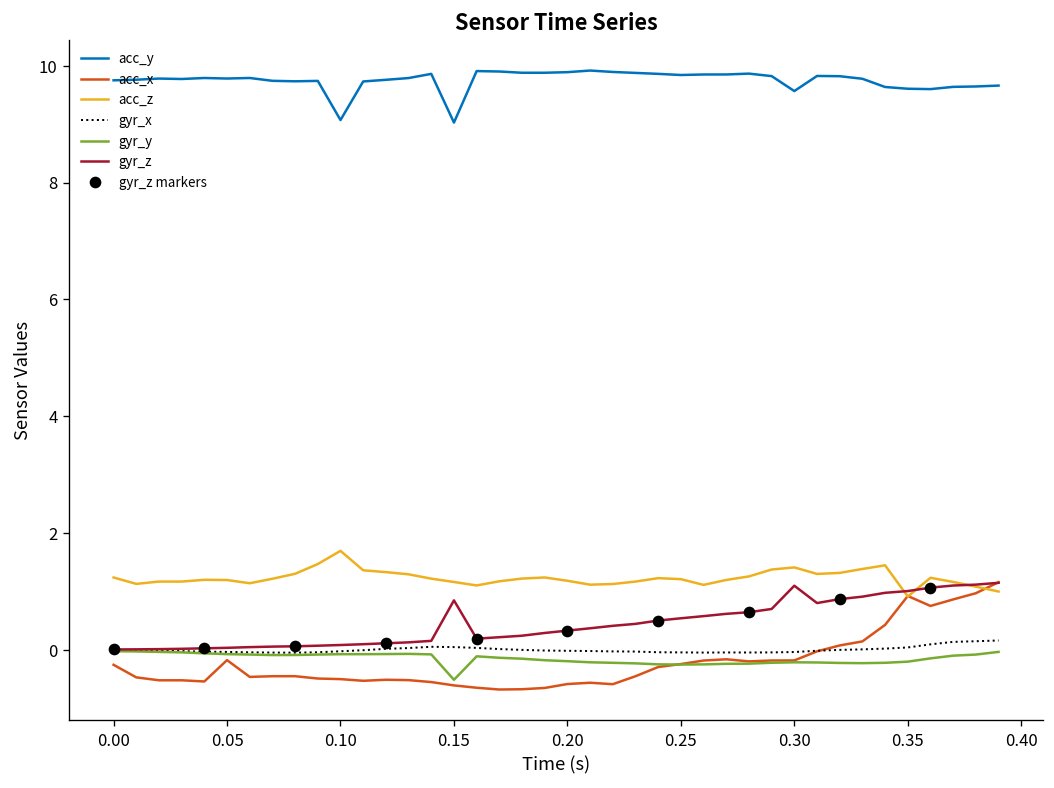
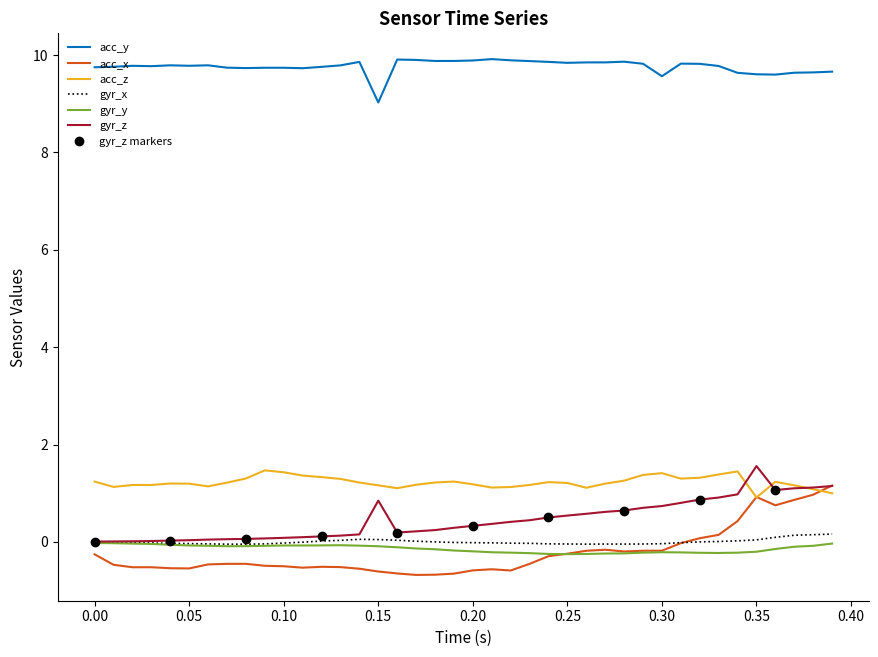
acc_x, 0.05: -0.2 -> -0.5
acc_y, 0.10: 9.1 -> 9.7
acc_z, 0.10: 1.7 -> 1.4
gyr_y, 0.15: -0.5 -> -0.1
gyr_z, 0.30: 1.1 -> 0.7
gyr_z, 0.35: 1.0 -> 1.6
